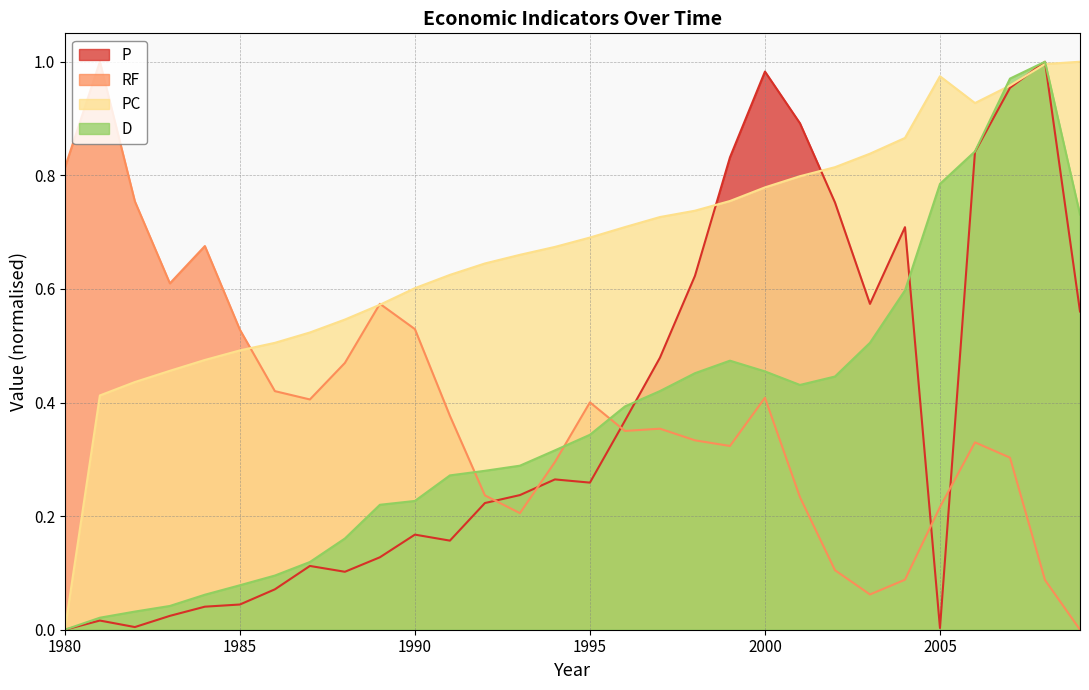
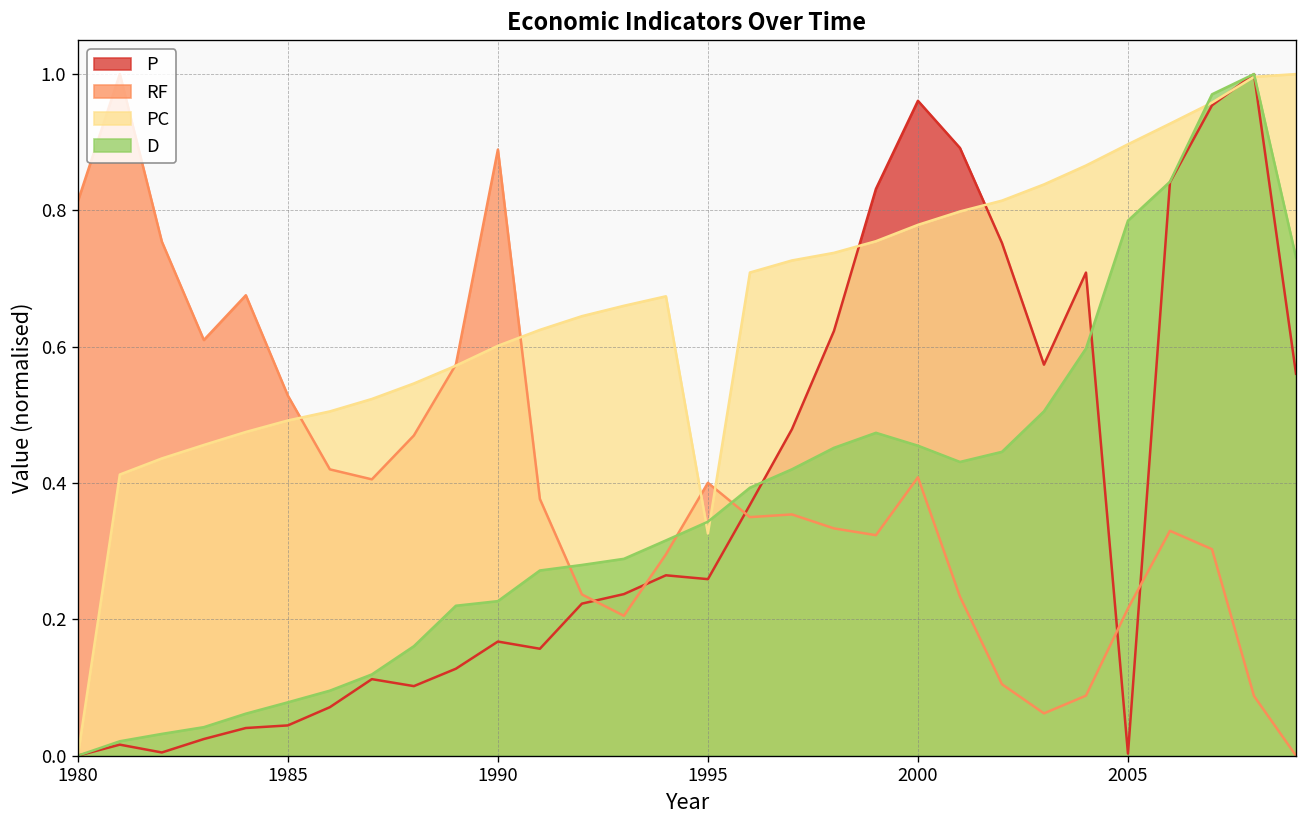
RF, 1990: 0.53 -> 0.89
PC, 1995: 0.69 -> 0.33
P, 2000: 0.98 -> 0.96
PC, 2005: 0.97 -> 0.90
